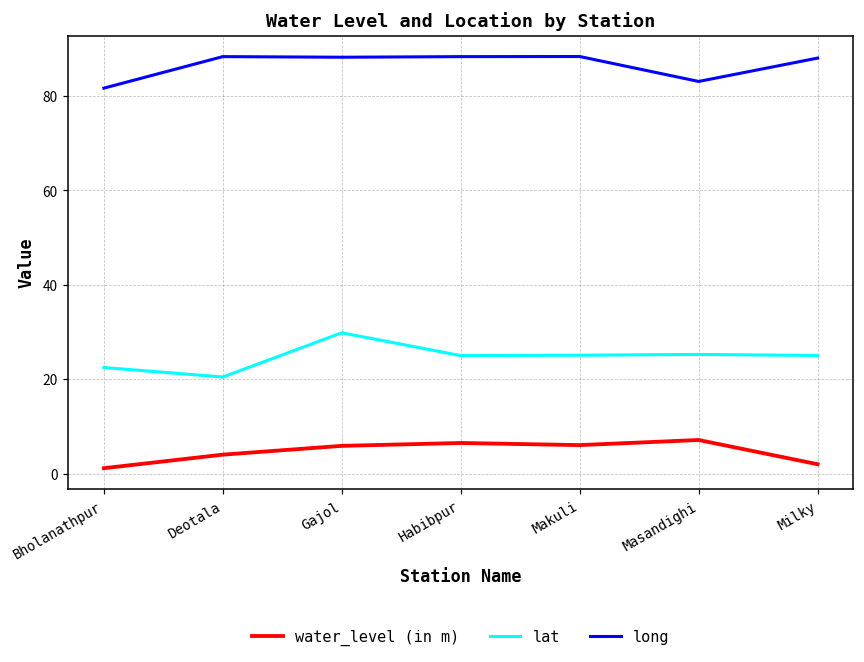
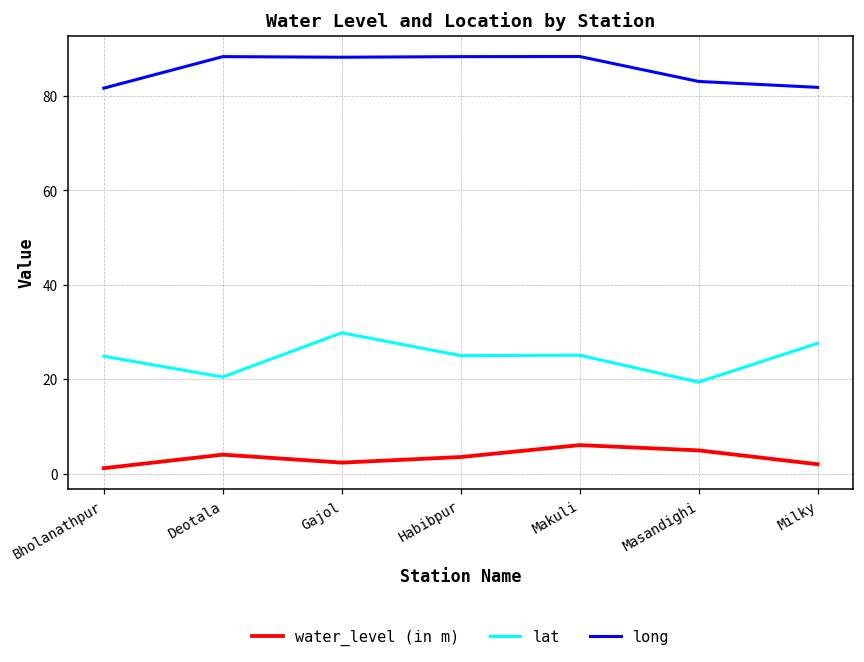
lat, Bholanathpur: 22 -> 25
water_level (in m), Gajol: 6 -> 2
water_level (in m), Habibpur: 7 -> 4
water_level (in m), Masandighi: 7 -> 5
lat, Masandighi: 25 -> 19
lat, Milky: 25 -> 28
long, Milky: 88 -> 82
